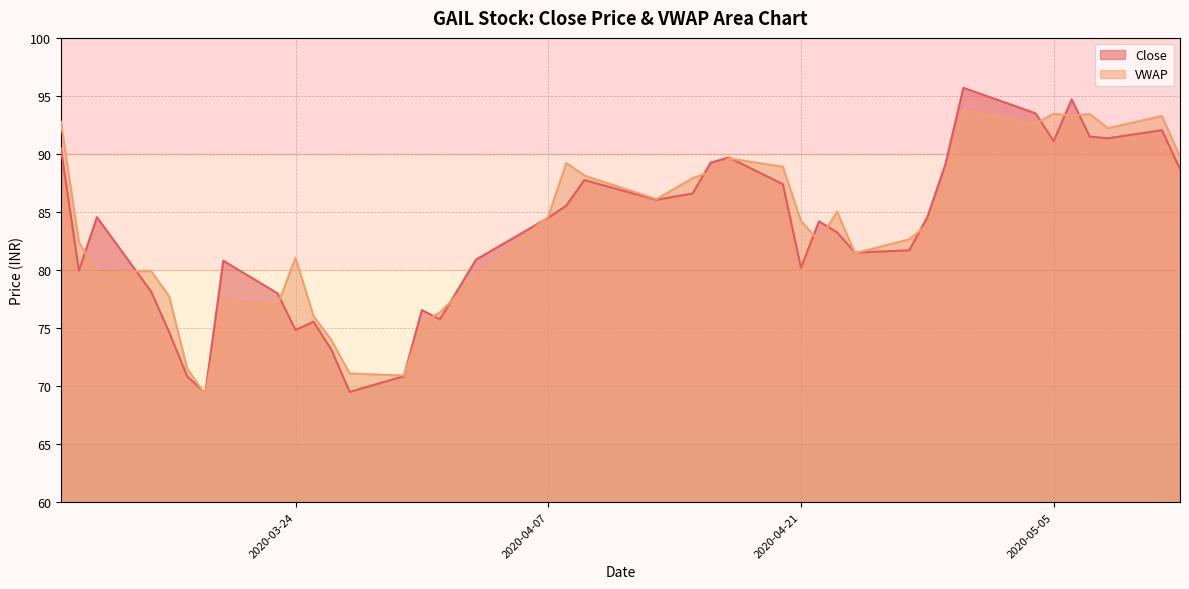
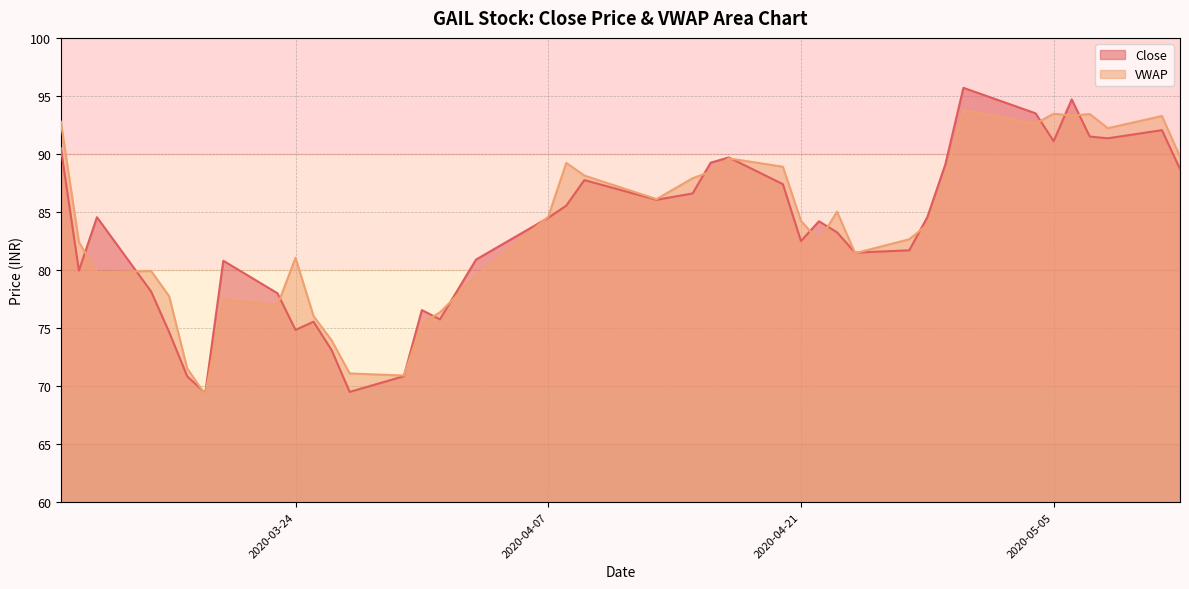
Close, 2020-04-21: 80.2 -> 82.5
